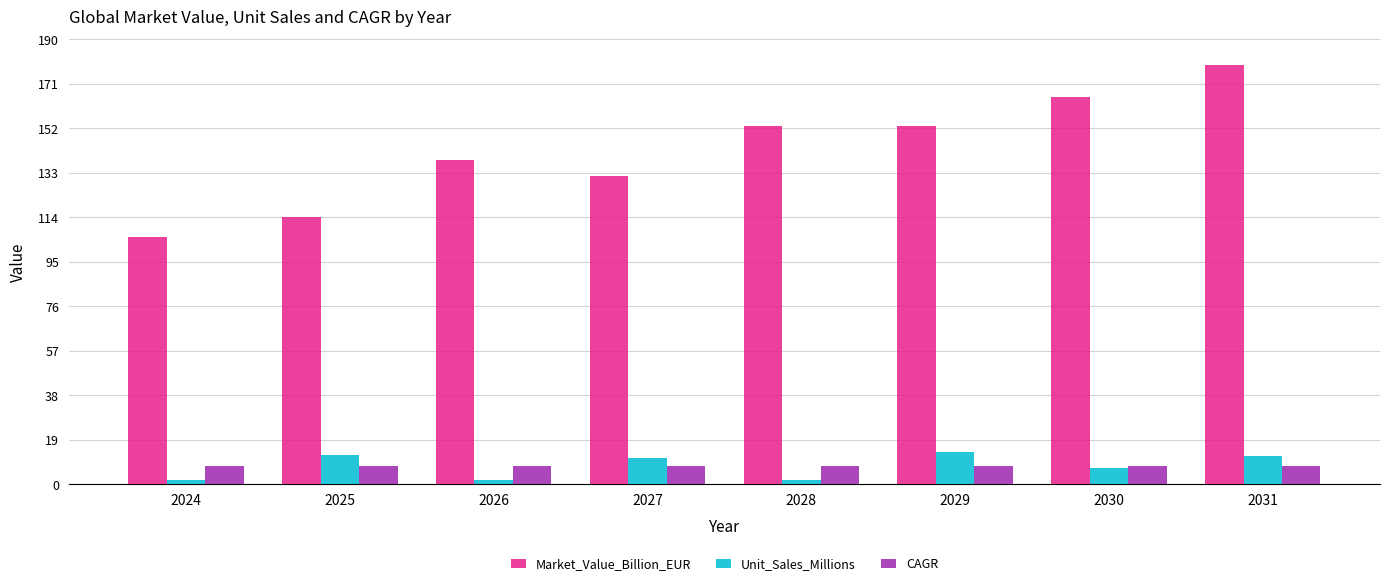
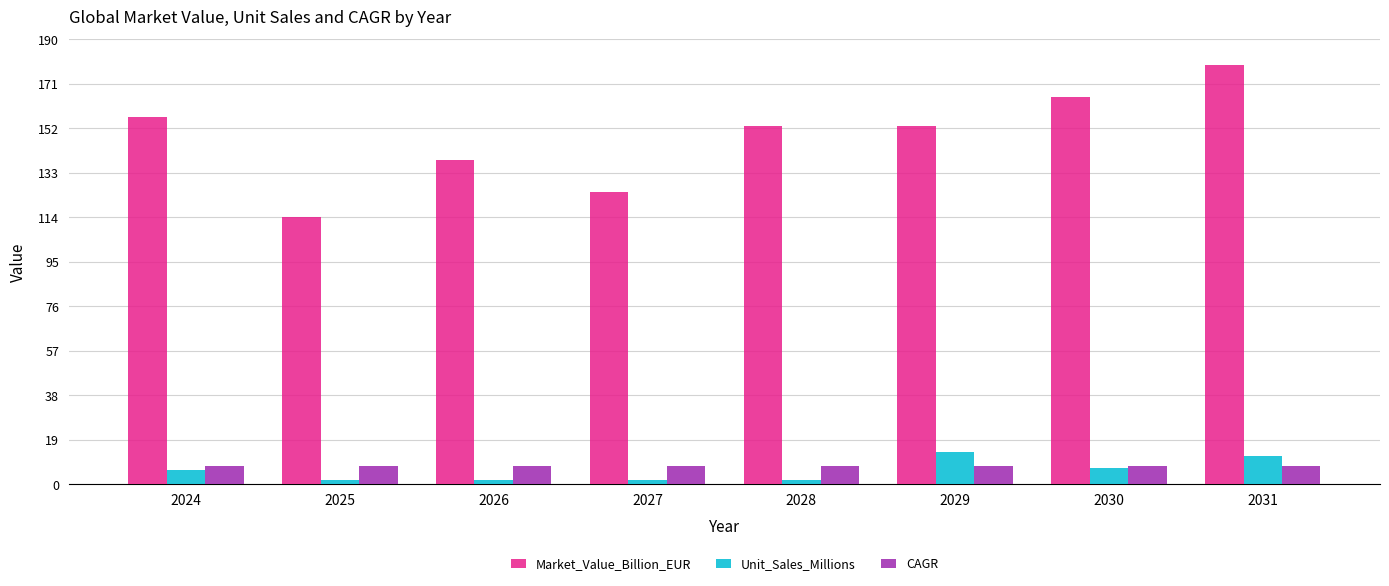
Market_Value_Billion_EUR, 2024: 106 -> 157
Unit_Sales_Millions, 2024: 2 -> 6
Unit_Sales_Millions, 2025: 13 -> 2
Market_Value_Billion_EUR, 2027: 132 -> 125
Unit_Sales_Millions, 2027: 11 -> 2
